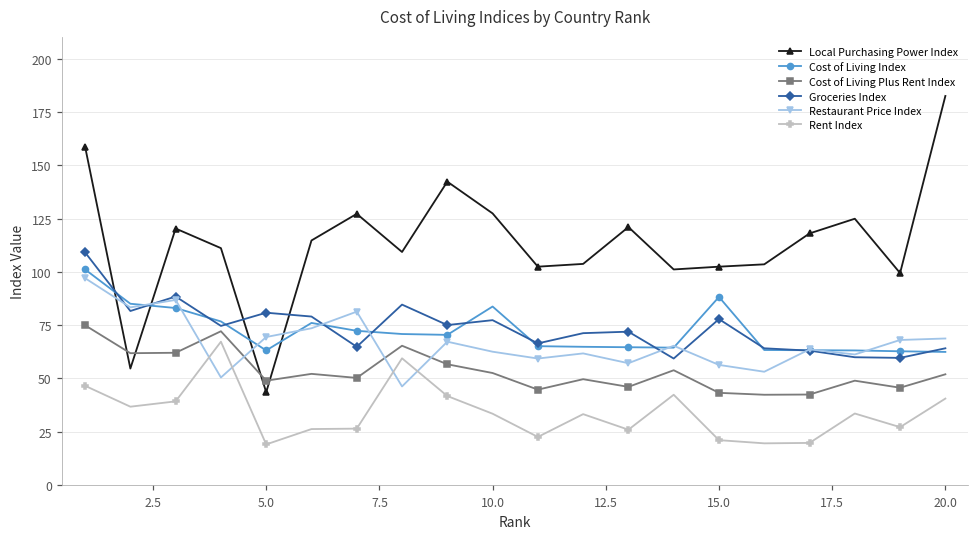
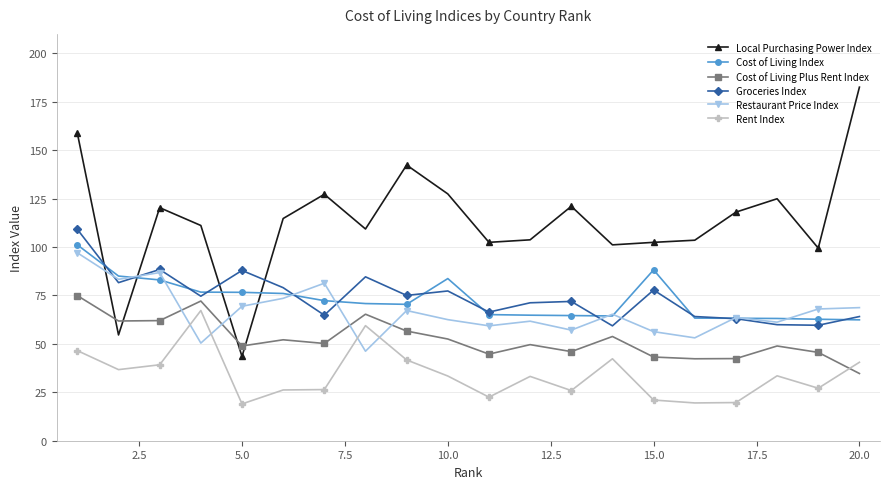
Cost of Living Index, 5.0: 63 -> 77
Groceries Index, 5.0: 81 -> 88
Cost of Living Plus Rent Index, 20.0: 52 -> 35
